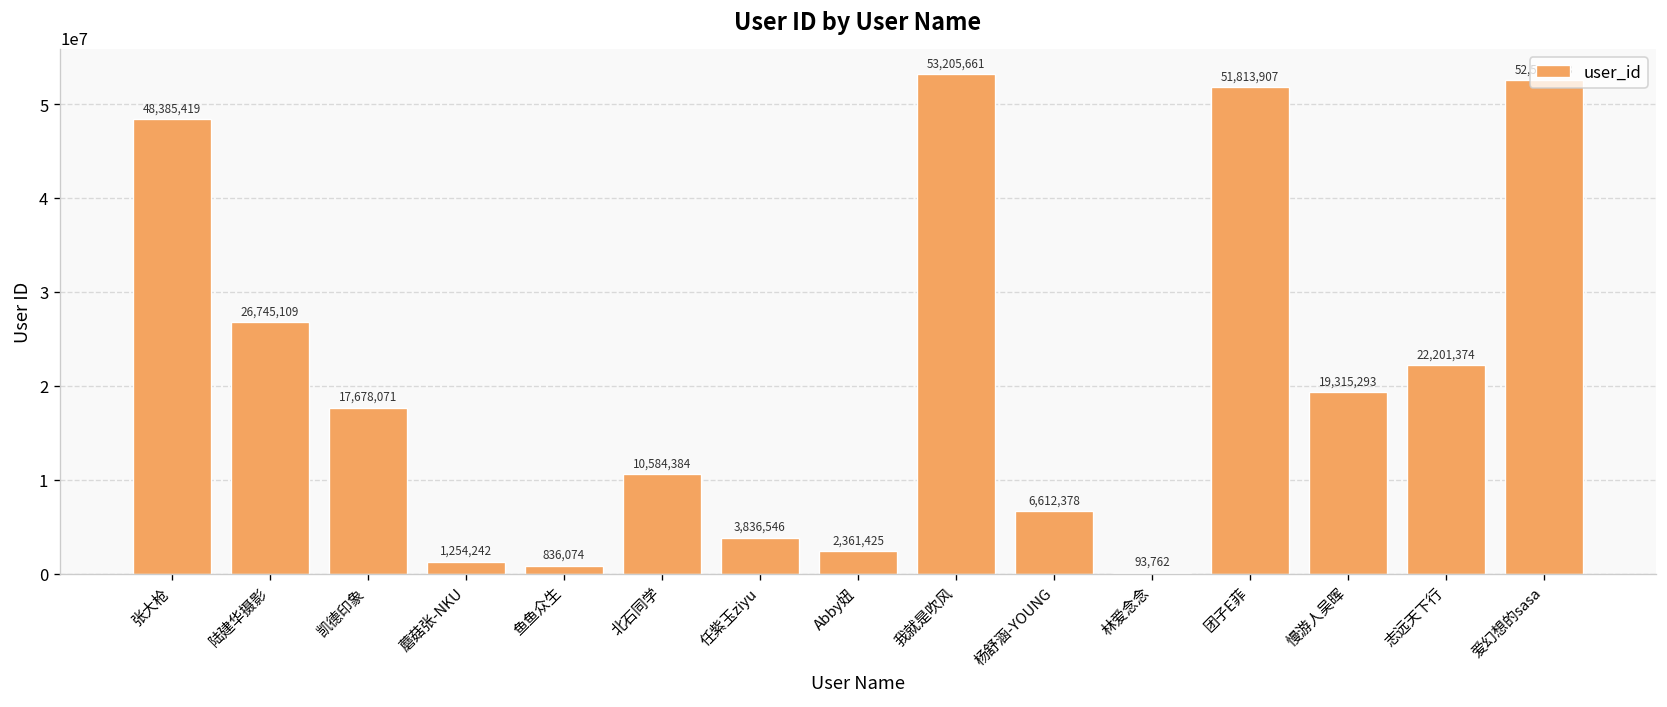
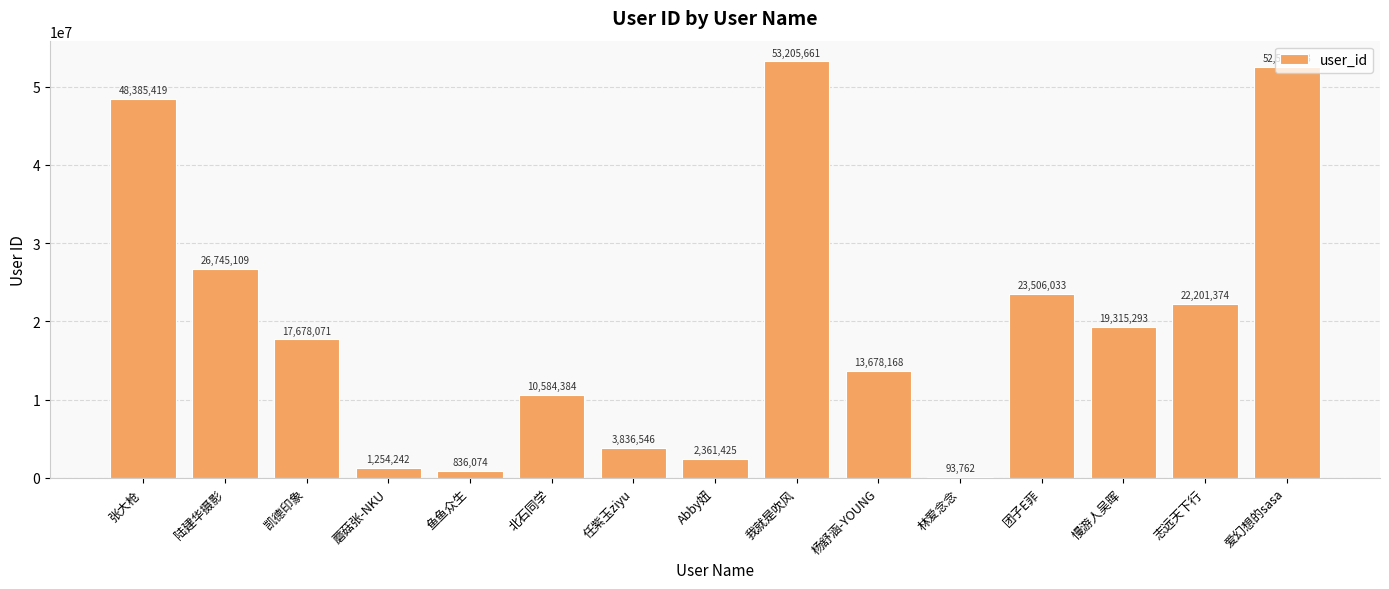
杨舒涵-YOUNG: 6,612,378 -> 13,678,168
团子E菲: 51,813,907 -> 23,506,033
